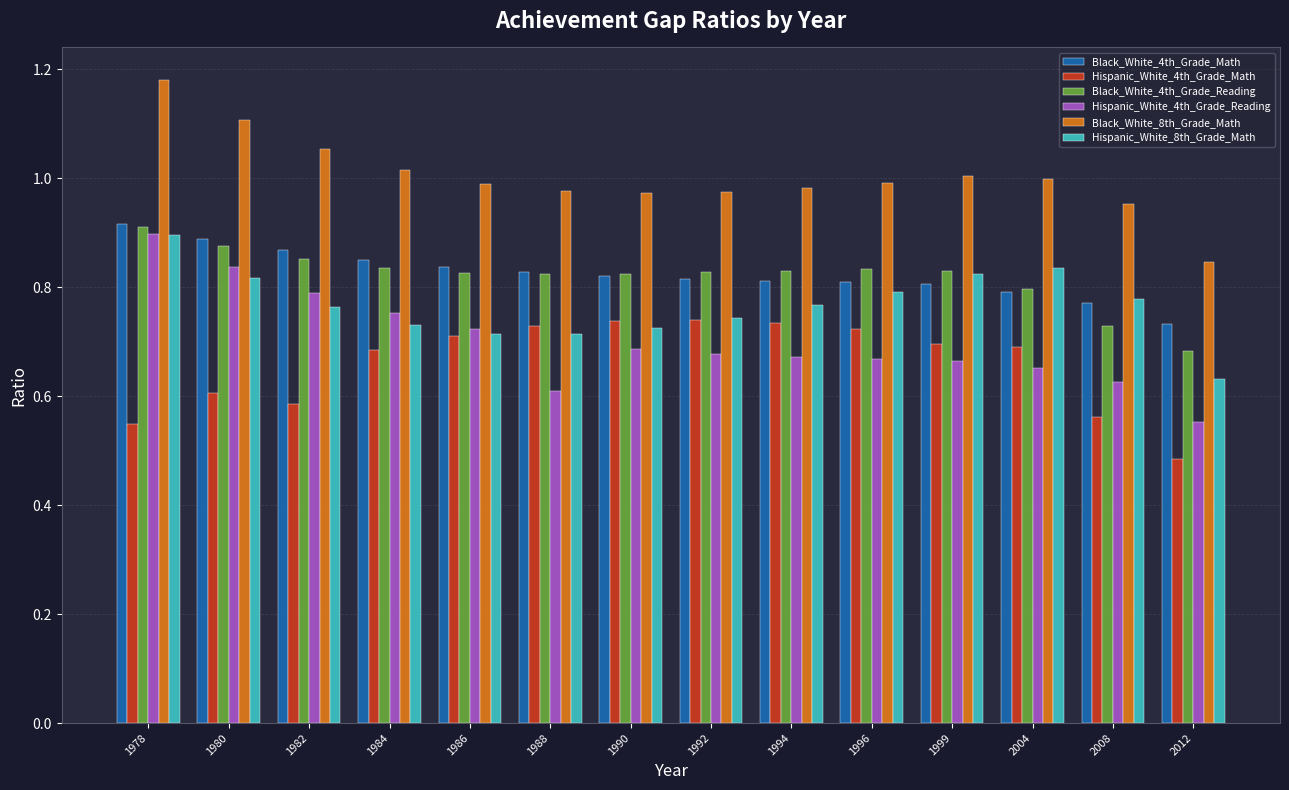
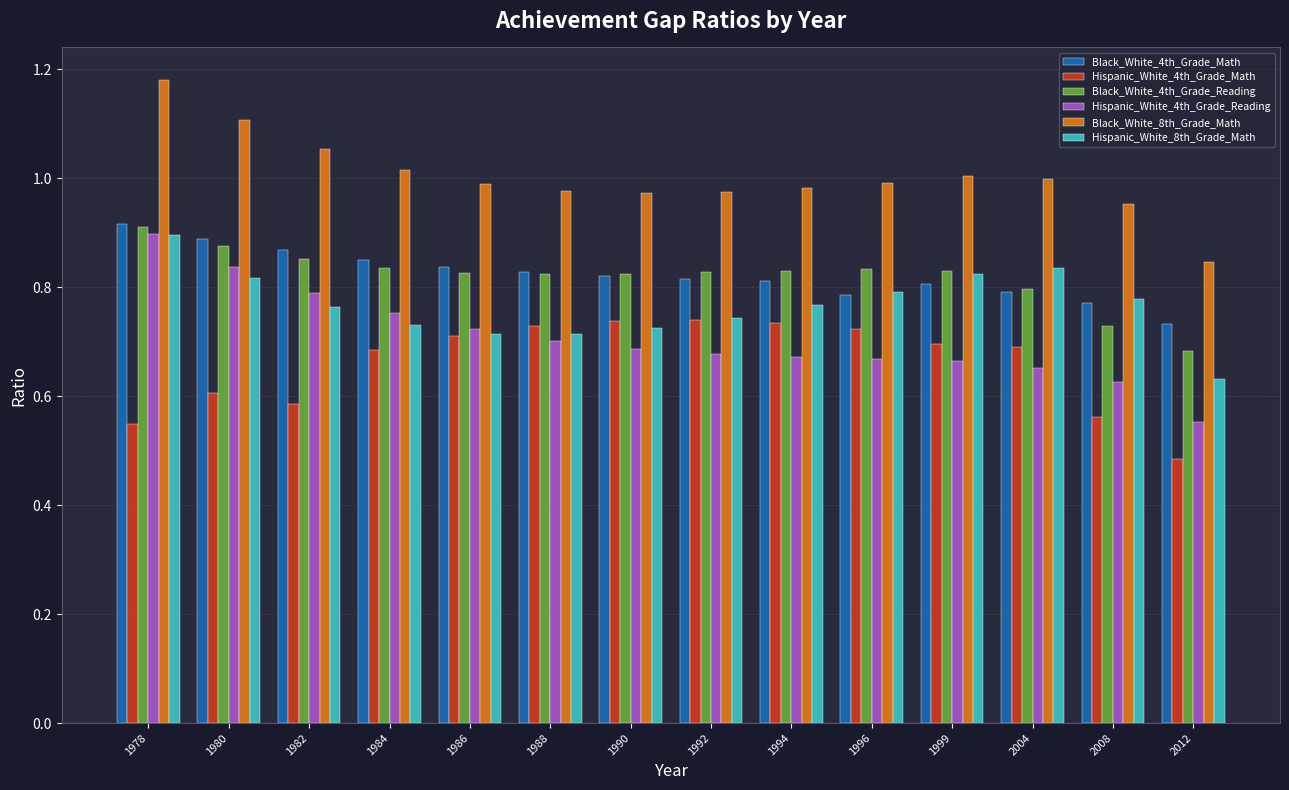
Hispanic_White_4th_Grade_Reading, 1988: 0.61 -> 0.70
Black_White_4th_Grade_Math, 1996: 0.81 -> 0.79
